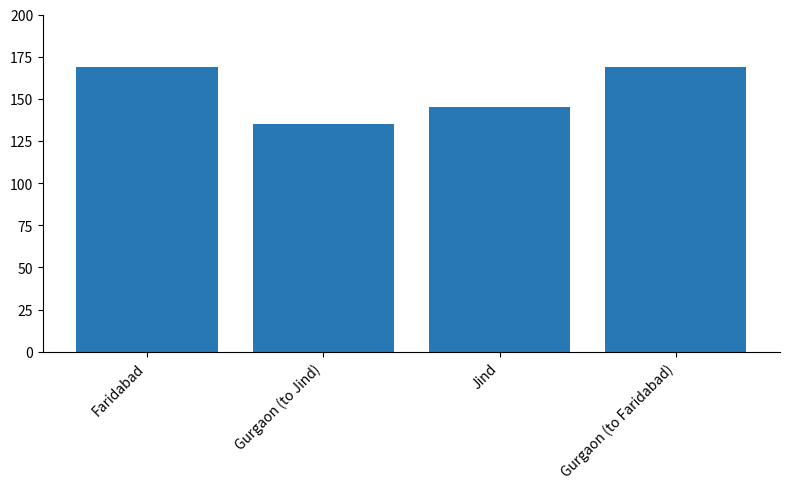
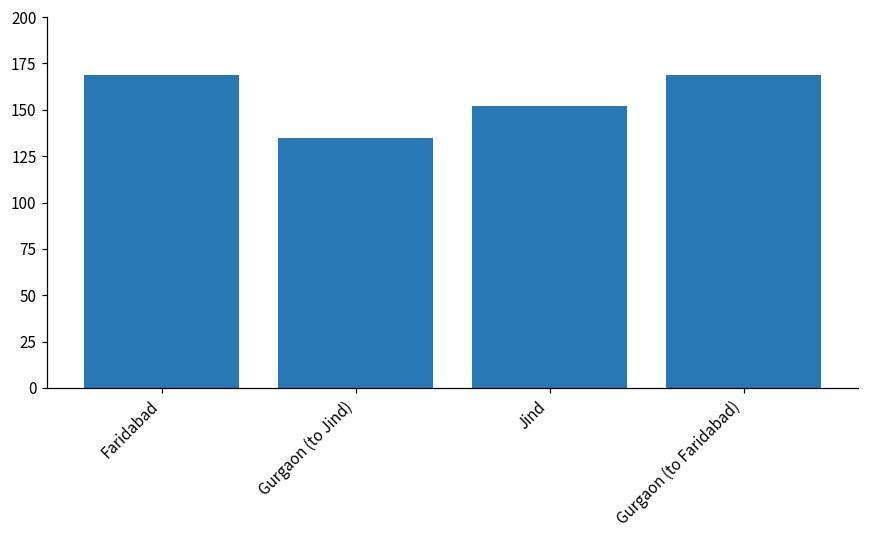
Jind: 145 -> 152
